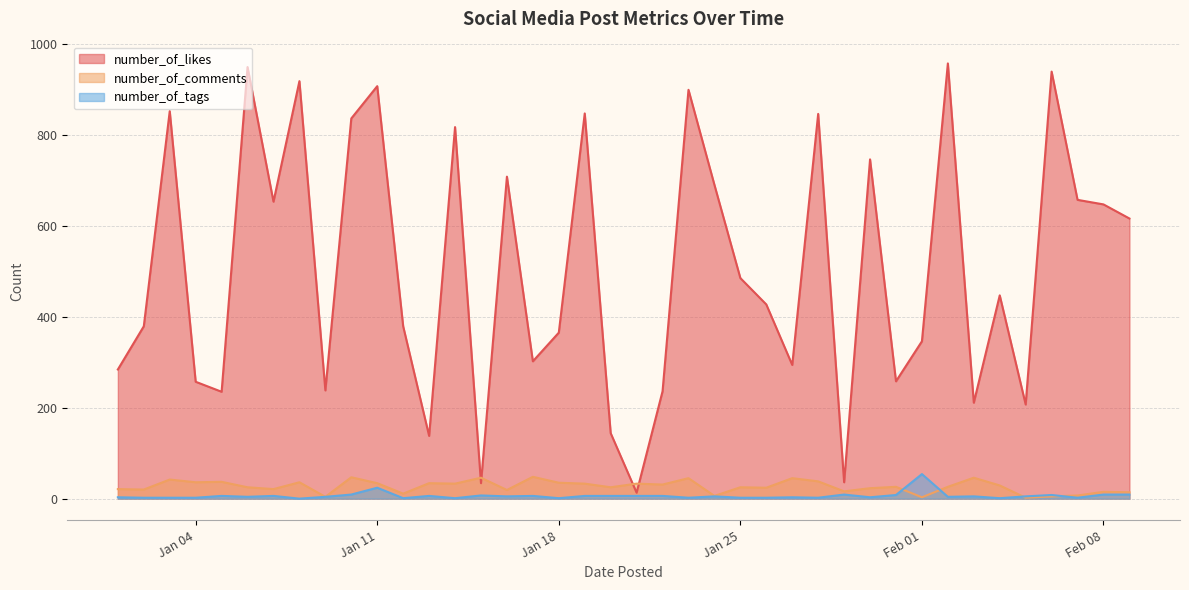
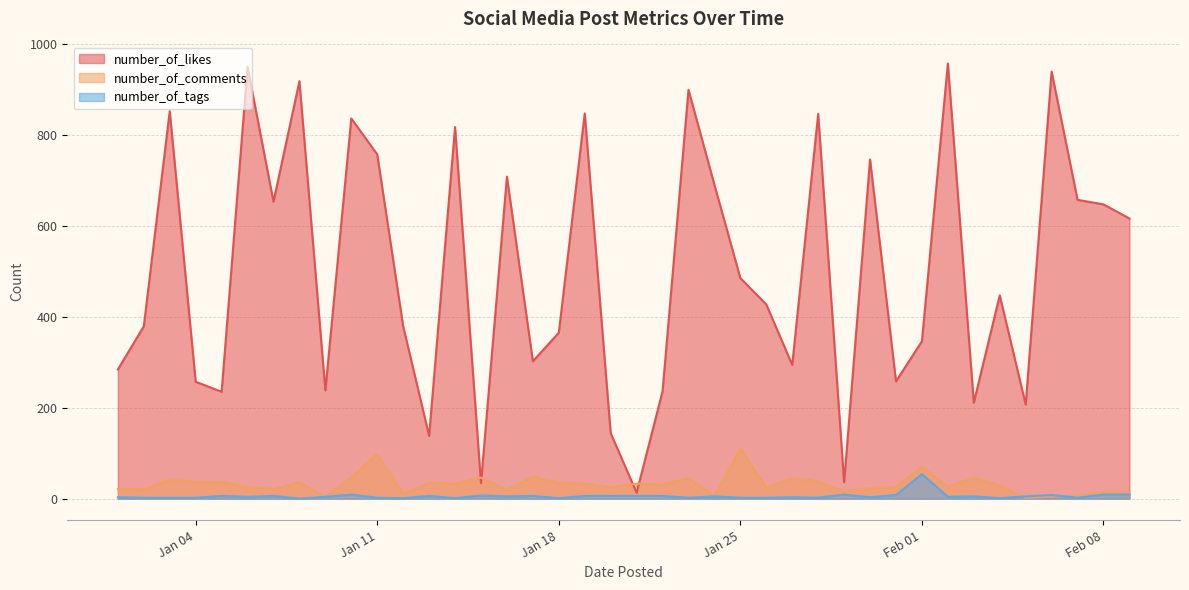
number_of_likes, Jan 11: 910 -> 760
number_of_comments, Jan 11: 30 -> 100
number_of_tags, Jan 11: 20 -> 0
number_of_comments, Jan 25: 30 -> 110
number_of_comments, Feb 01: 0 -> 70
